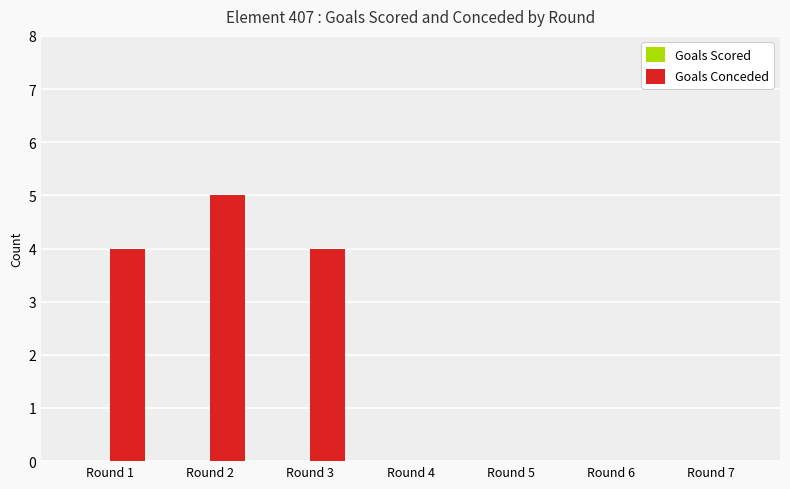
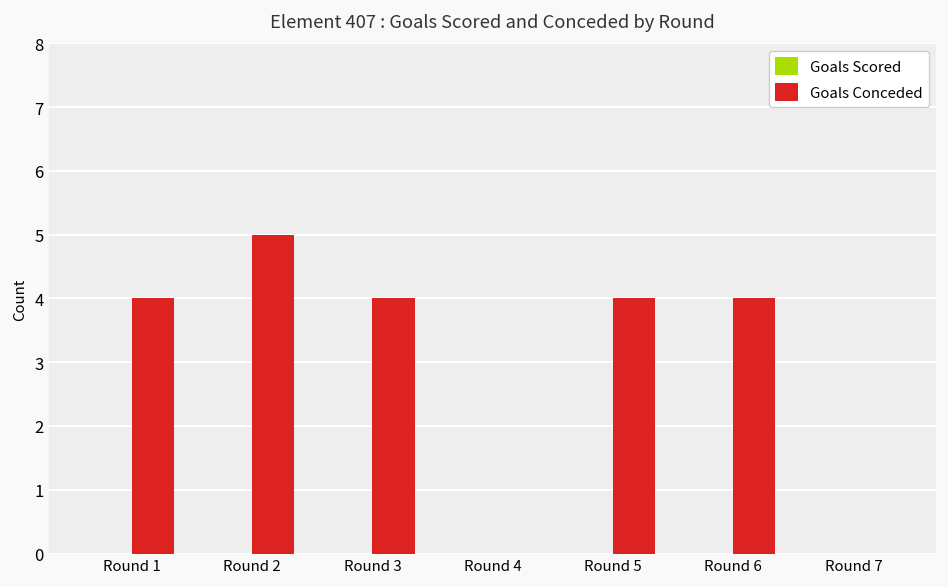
Goals Conceded, Round 5: 0 -> 4
Goals Conceded, Round 6: 0 -> 4
